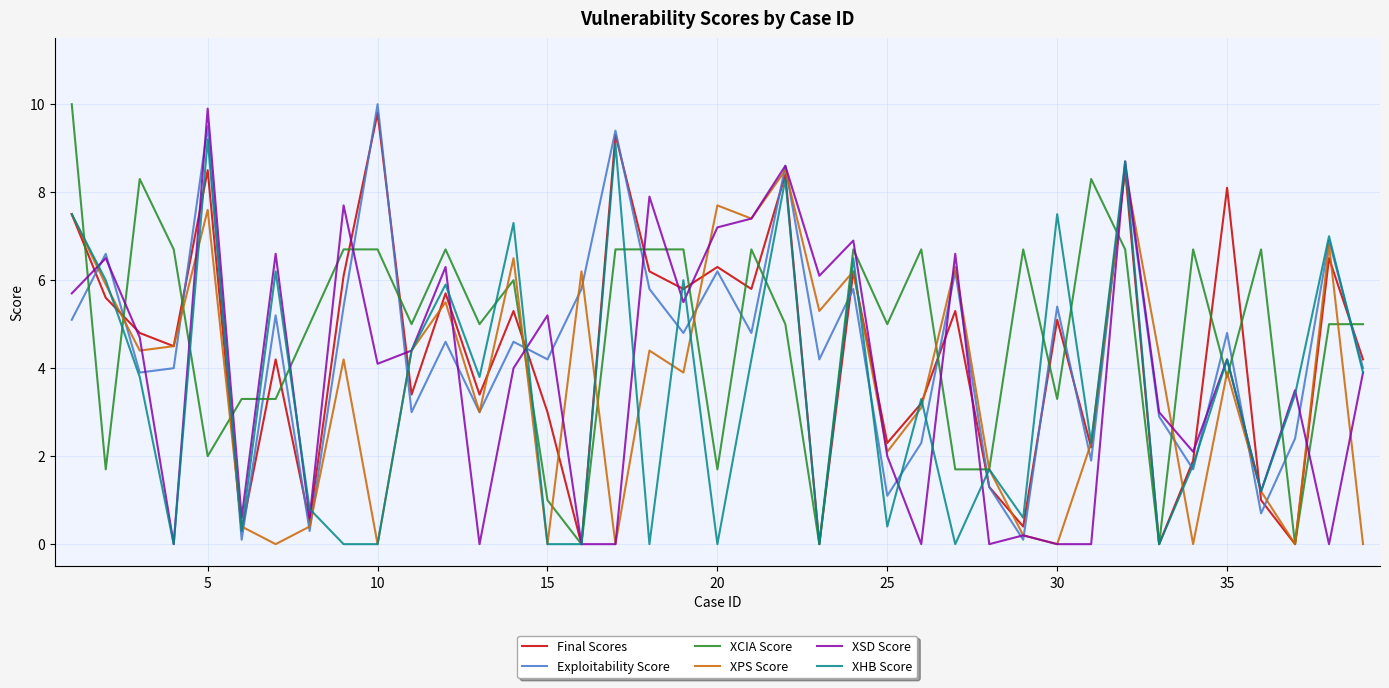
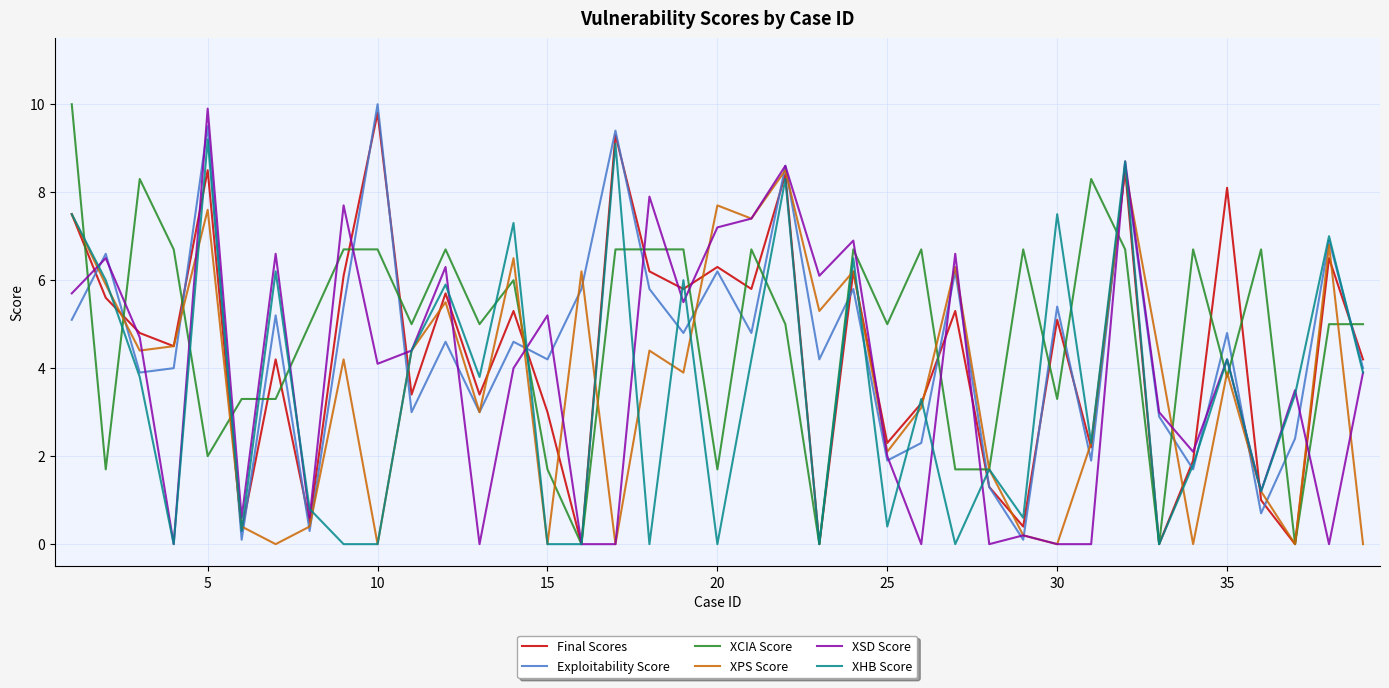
XCIA Score, 15: 1.0 -> 1.7
Exploitability Score, 25: 1.1 -> 1.9
